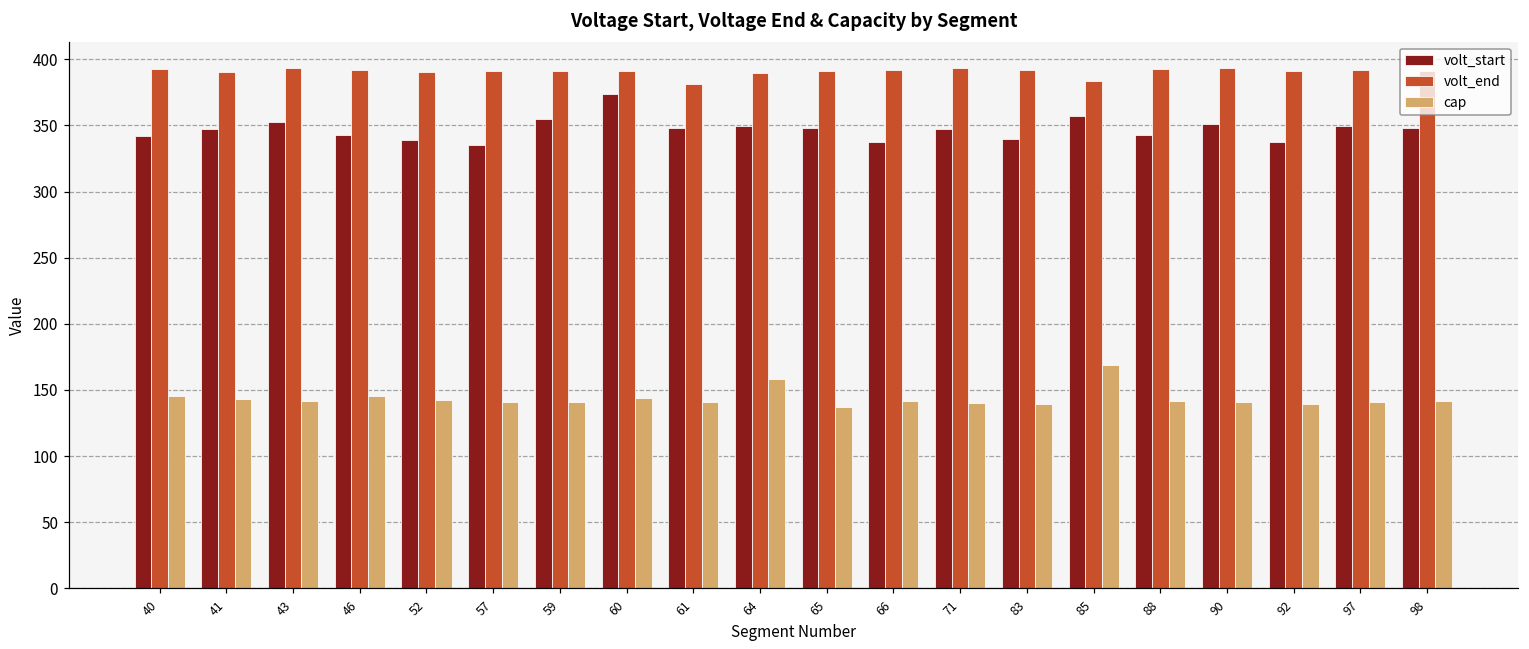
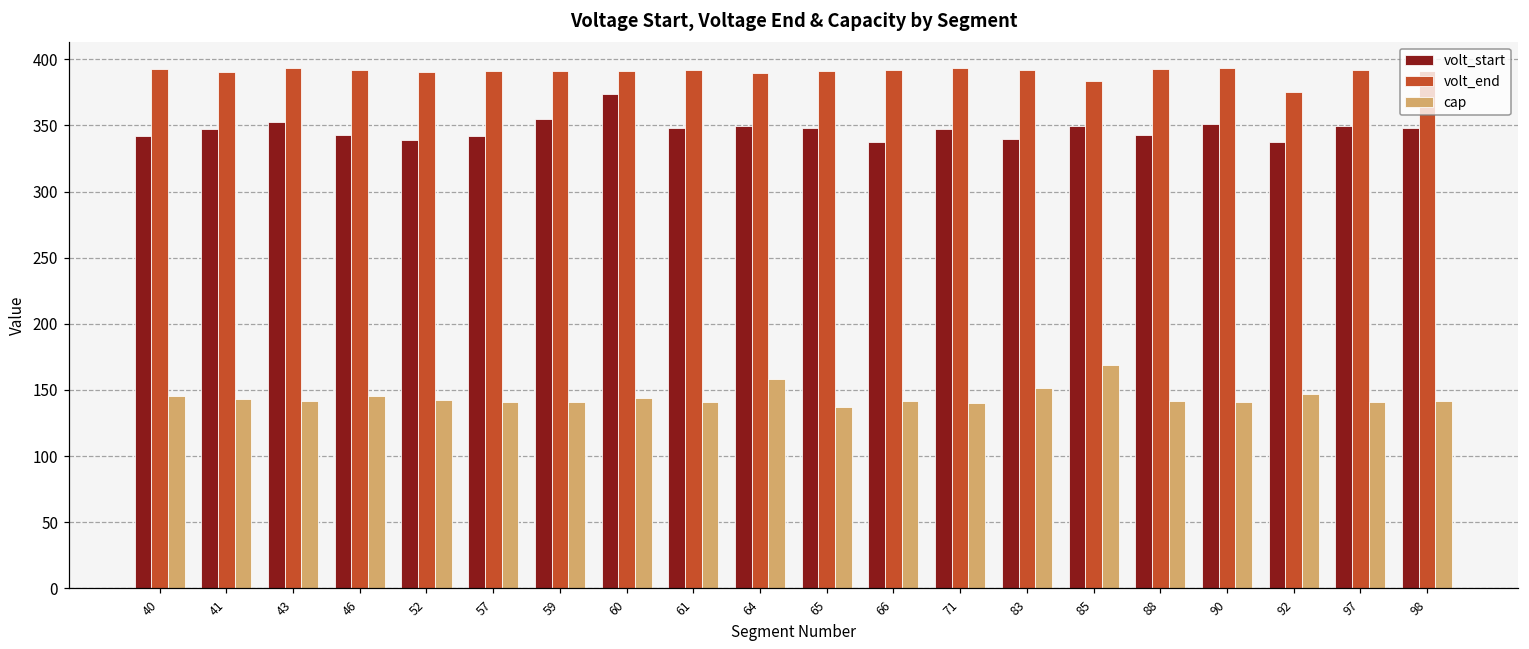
volt_start, 57: 335 -> 342
volt_end, 61: 382 -> 392
cap, 83: 139 -> 151
volt_start, 85: 357 -> 350
volt_end, 92: 392 -> 375
cap, 92: 140 -> 147
